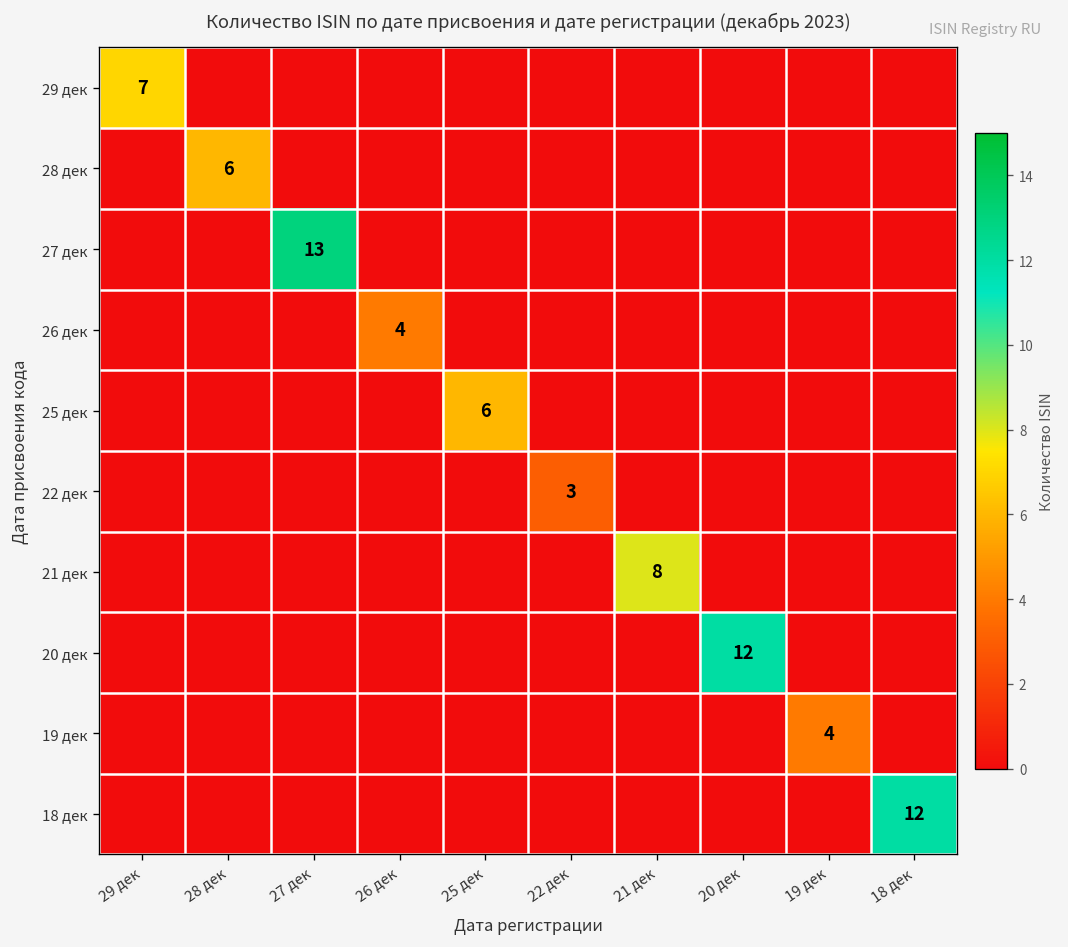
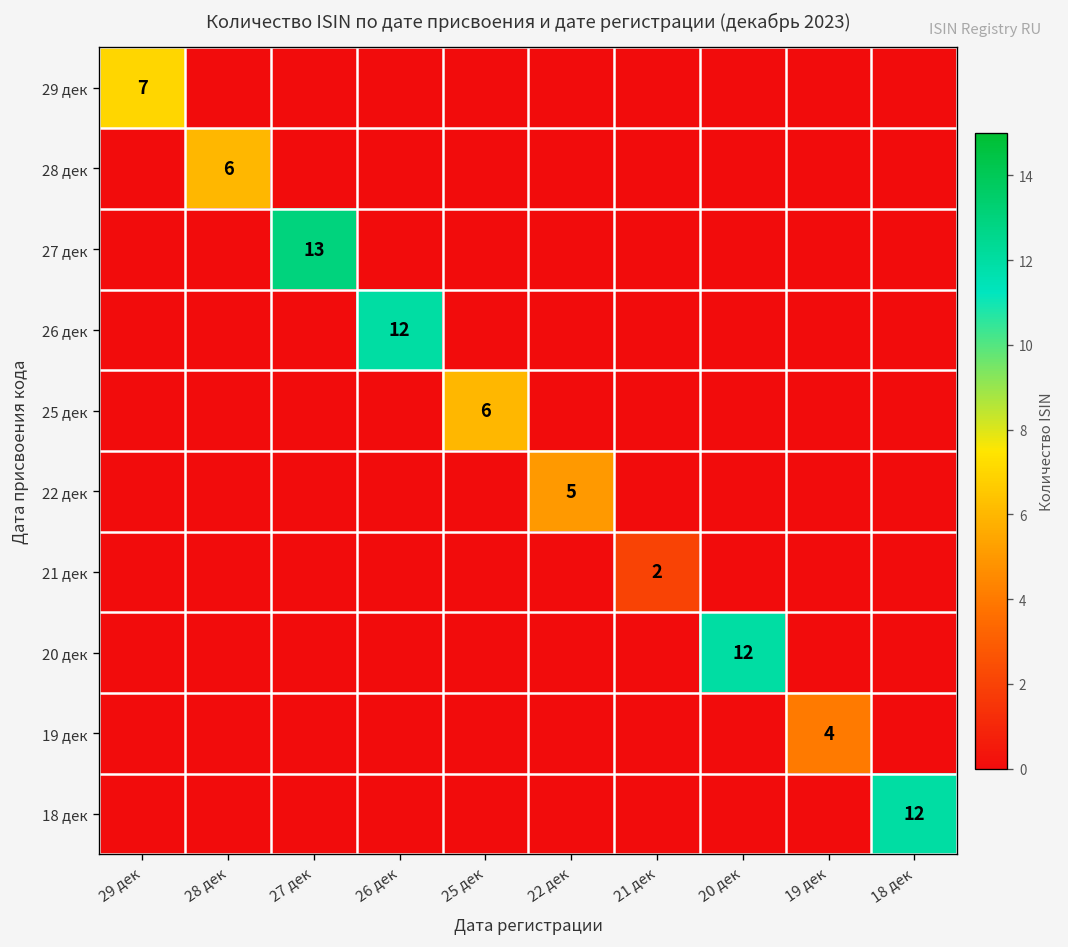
26 дек, 26 дек: 4 -> 12
22 дек, 22 дек: 3 -> 5
21 дек, 21 дек: 8 -> 2
